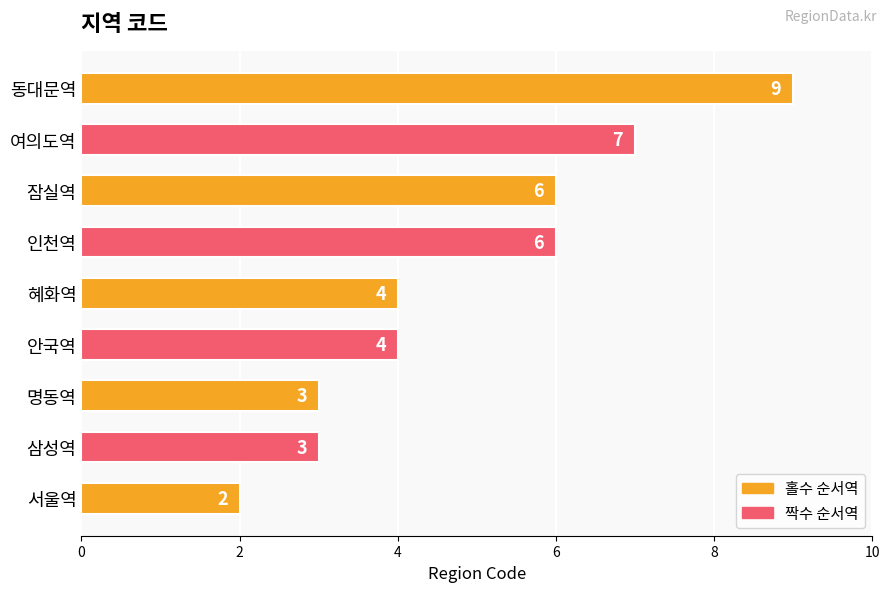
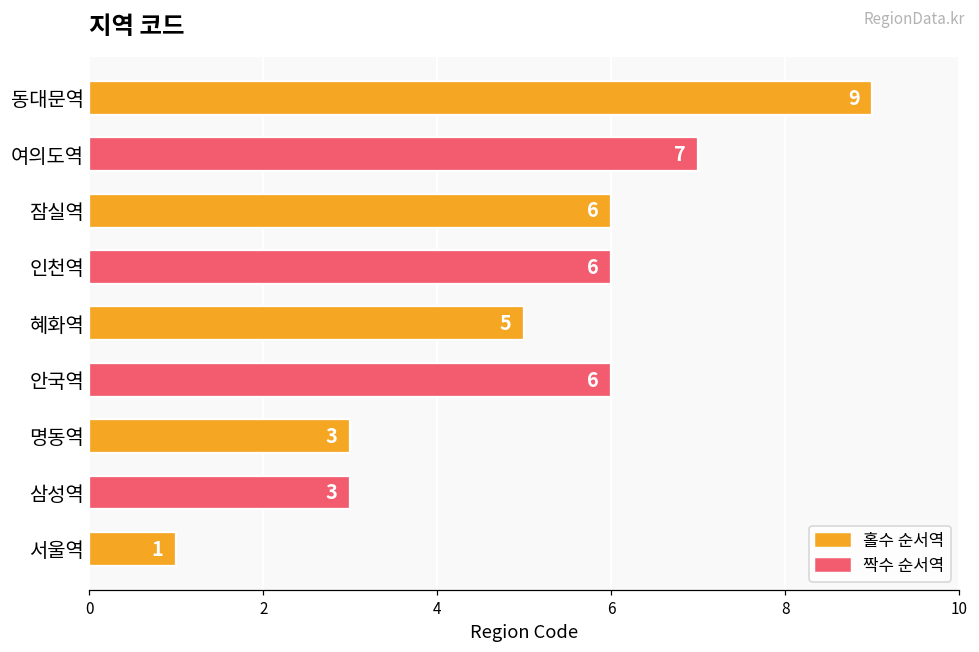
혜화역: 4 -> 5
안국역: 4 -> 6
서울역: 2 -> 1
